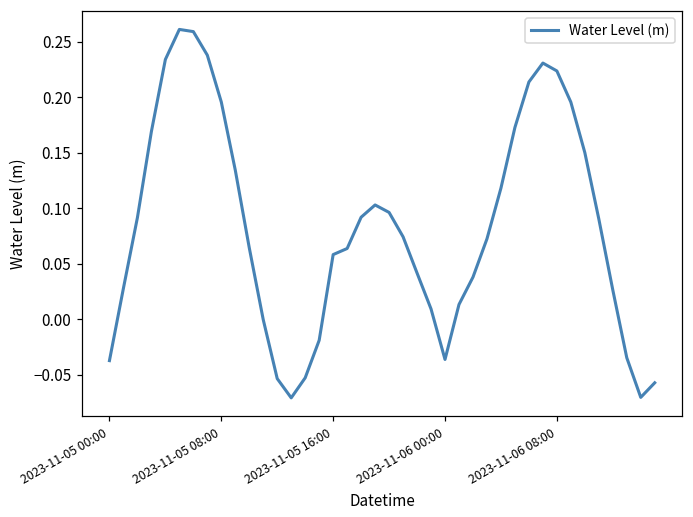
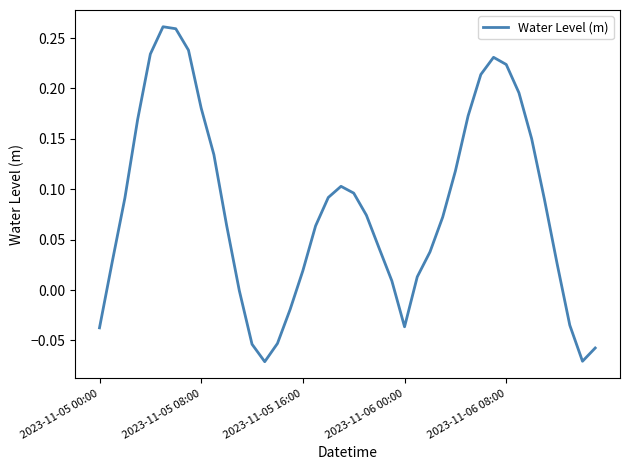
2023-11-05 08:00: 0.196 -> 0.181
2023-11-05 16:00: 0.058 -> 0.019
